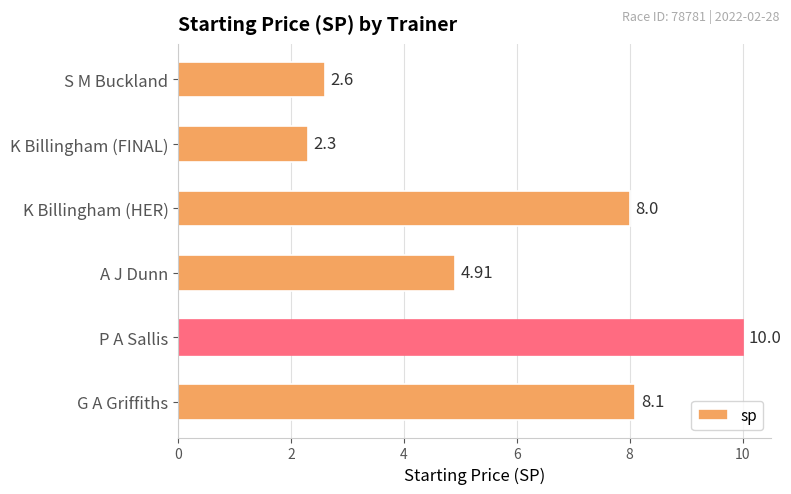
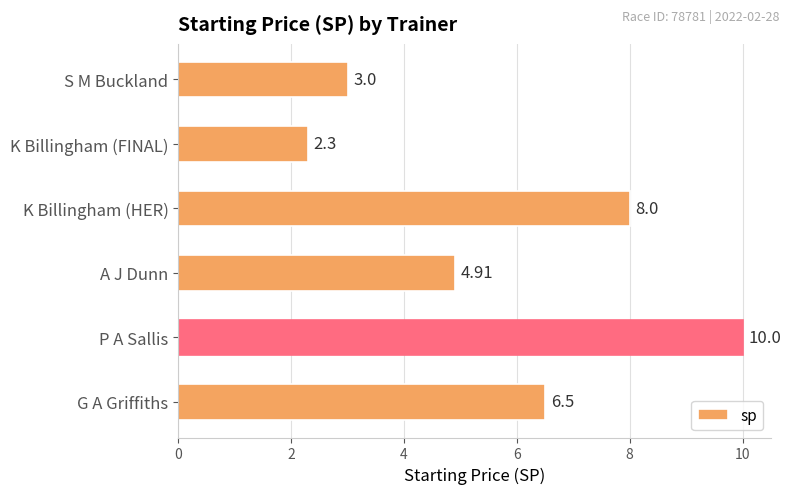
S M Buckland: 2.6 -> 3.0
G A Griffiths: 8.1 -> 6.5
